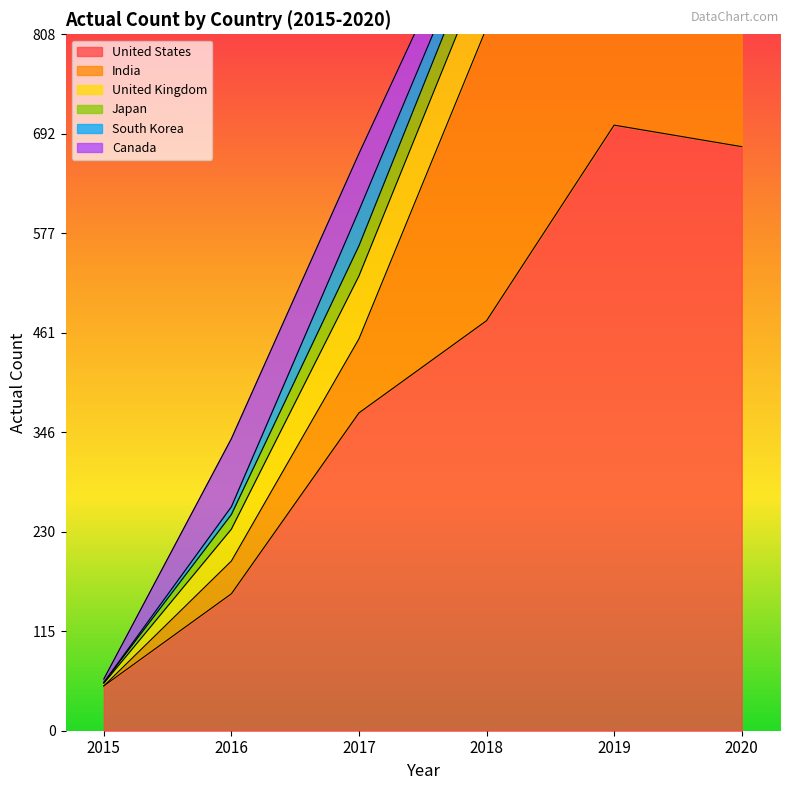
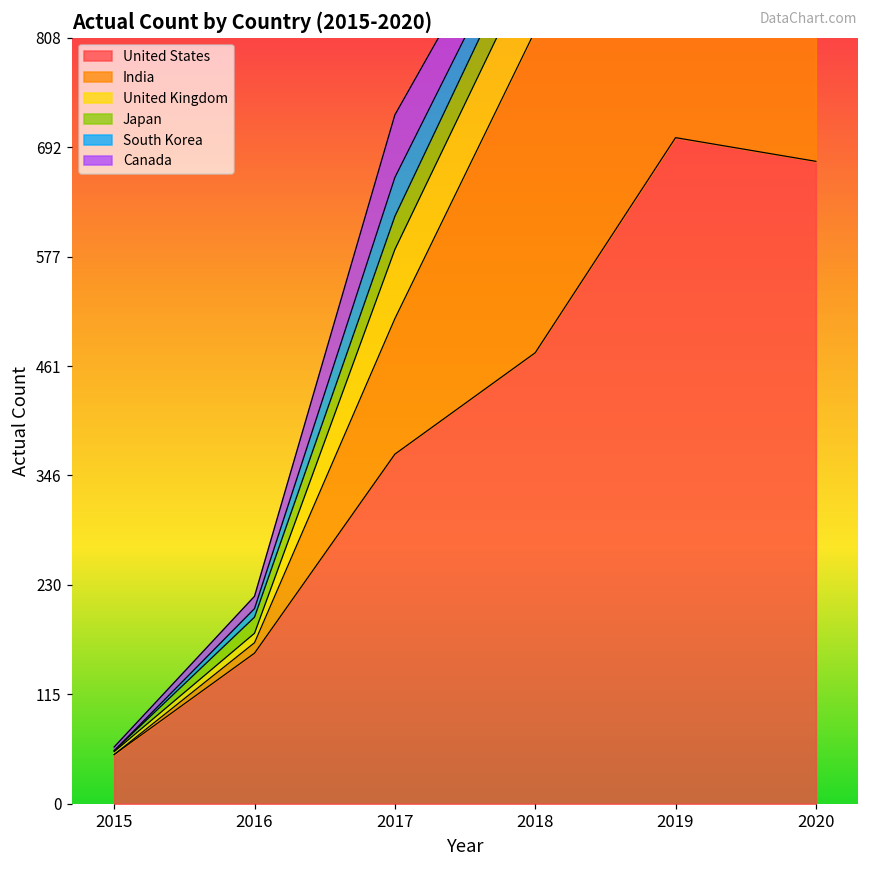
India, 2016: 40 -> 10
United Kingdom, 2016: 40 -> 10
Canada, 2016: 80 -> 10
India, 2017: 90 -> 140
